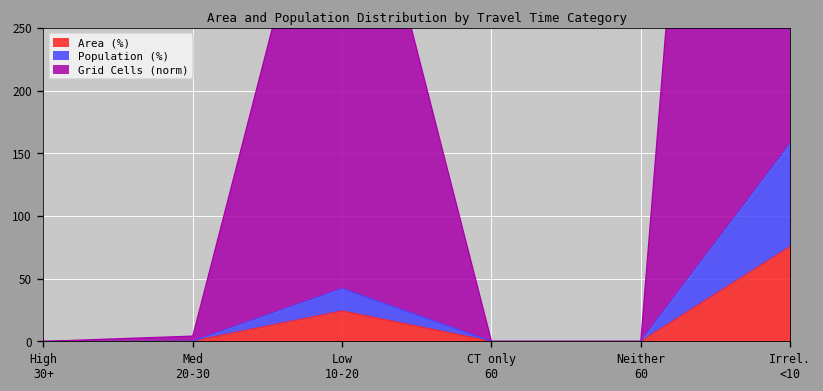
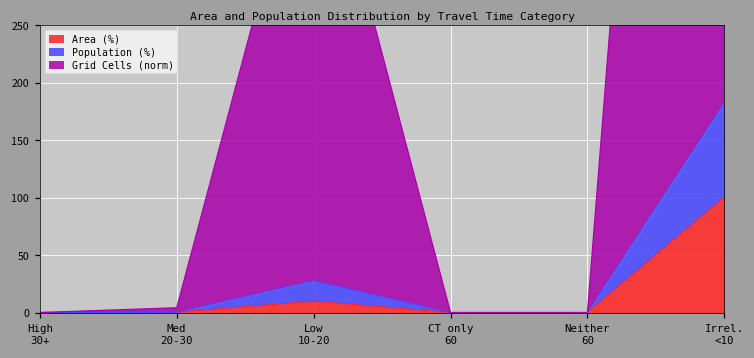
Area (%), Low 10-20: 24 -> 10
Area (%), Irrel. <10: 76 -> 100
